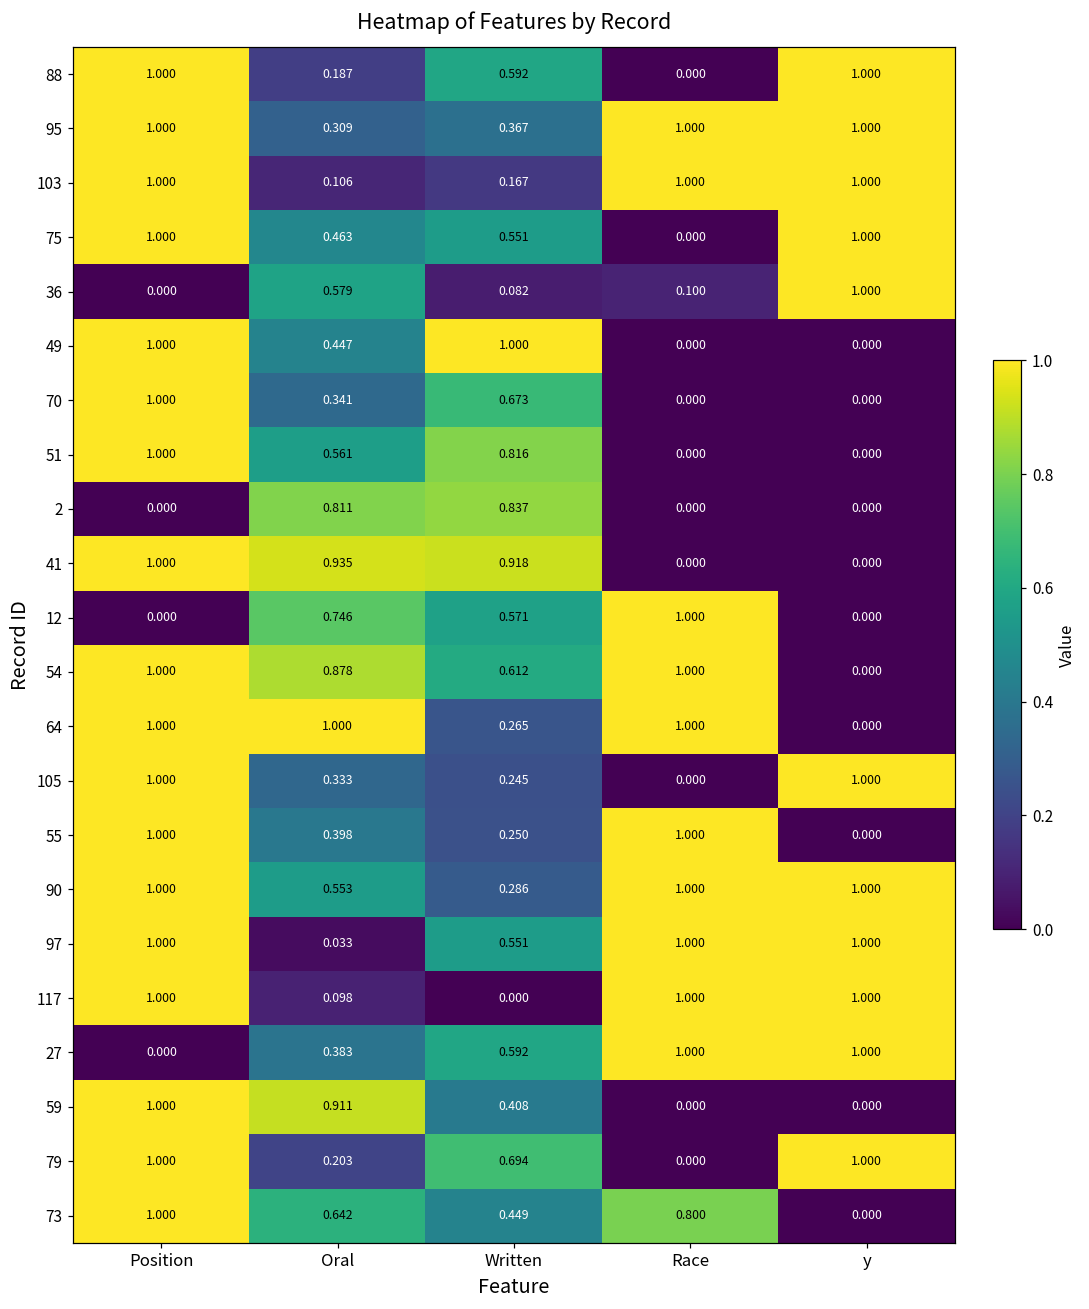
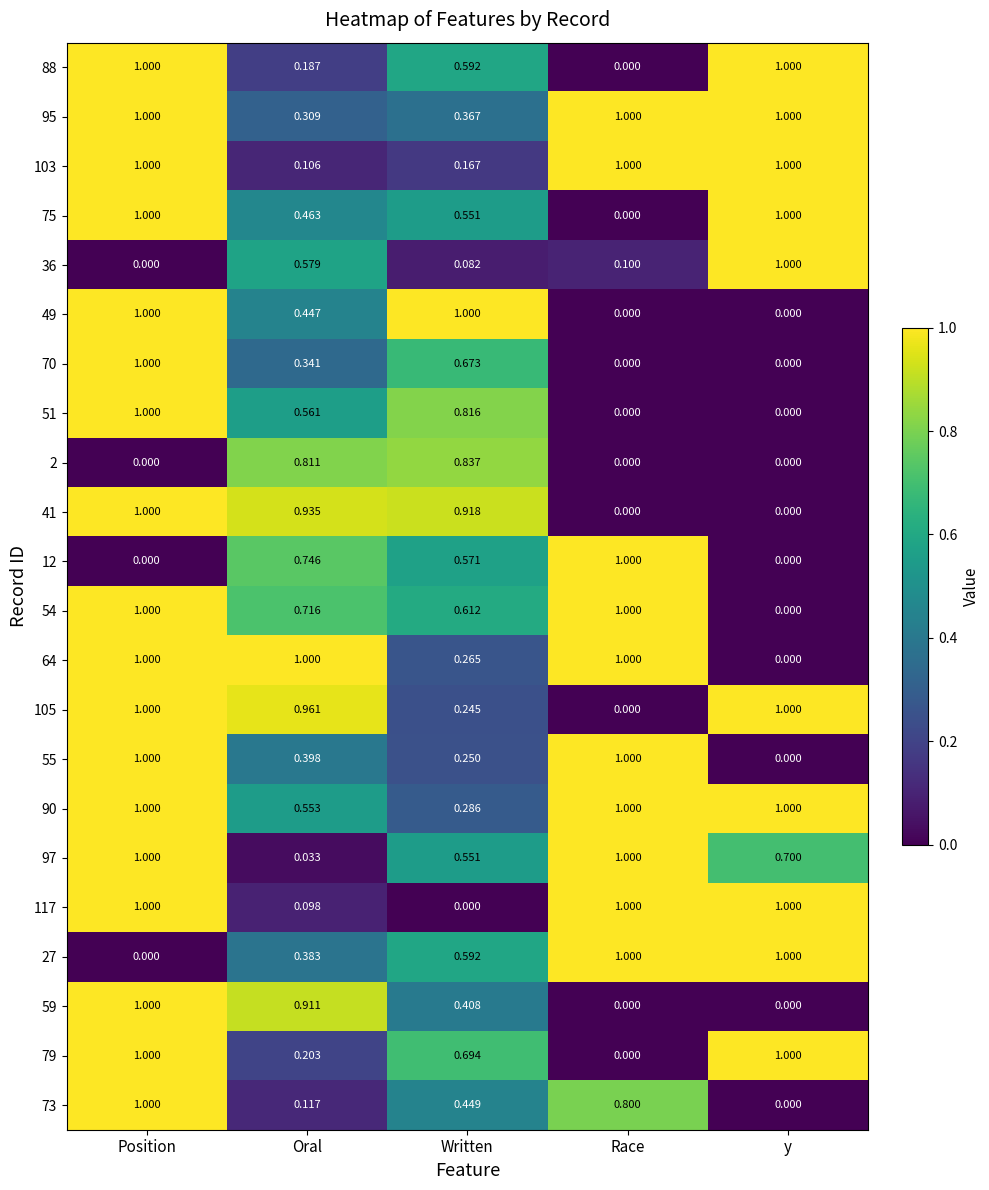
54, Oral: 0.878 -> 0.716
105, Oral: 0.333 -> 0.961
97, y: 1.000 -> 0.700
73, Oral: 0.642 -> 0.117
